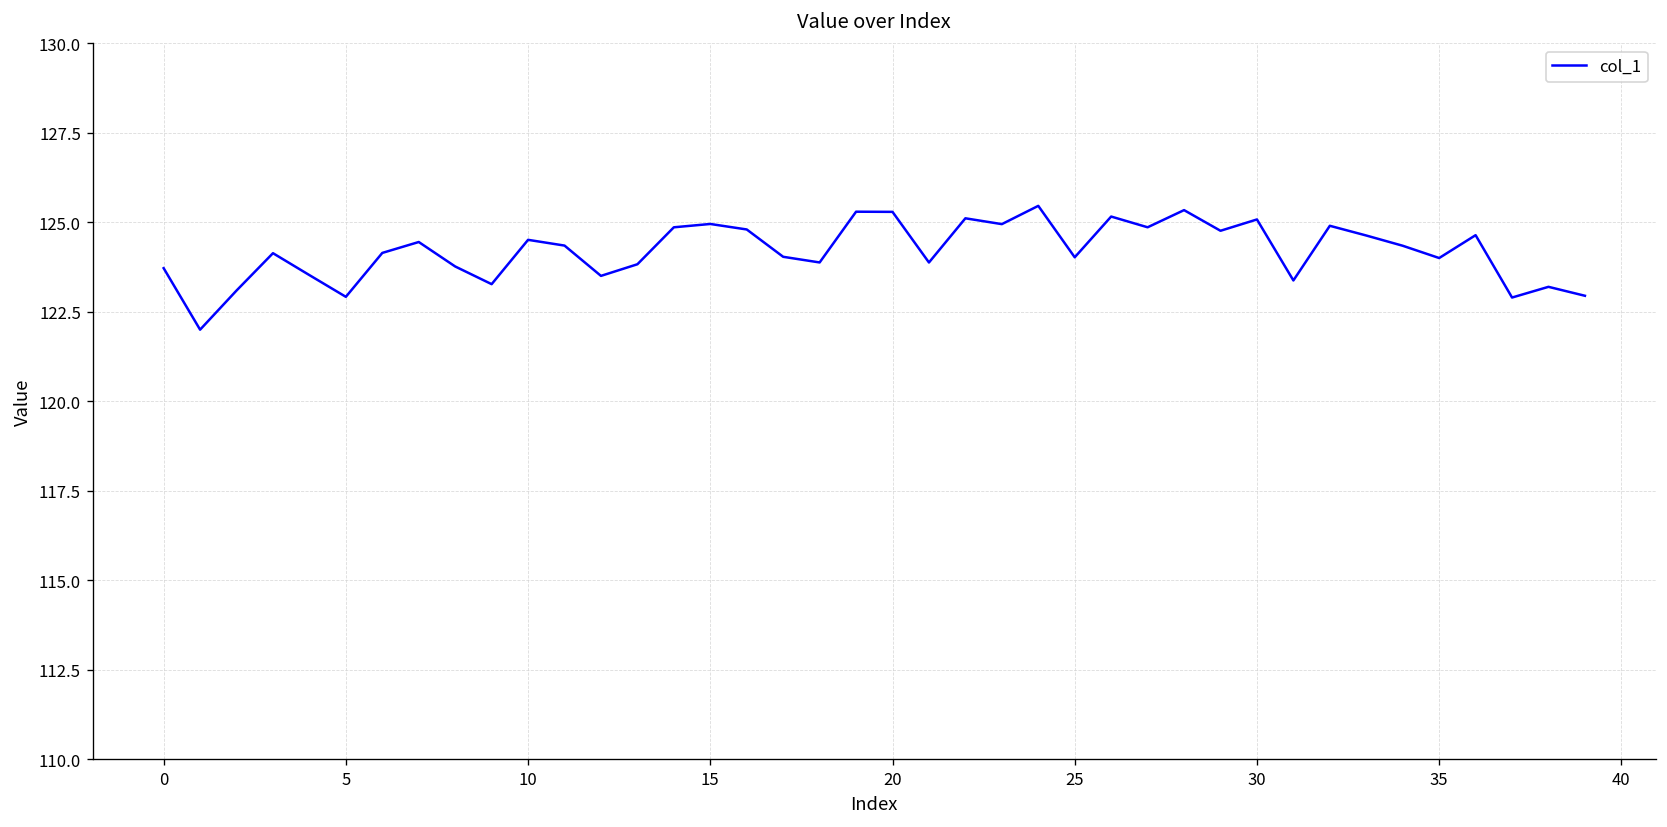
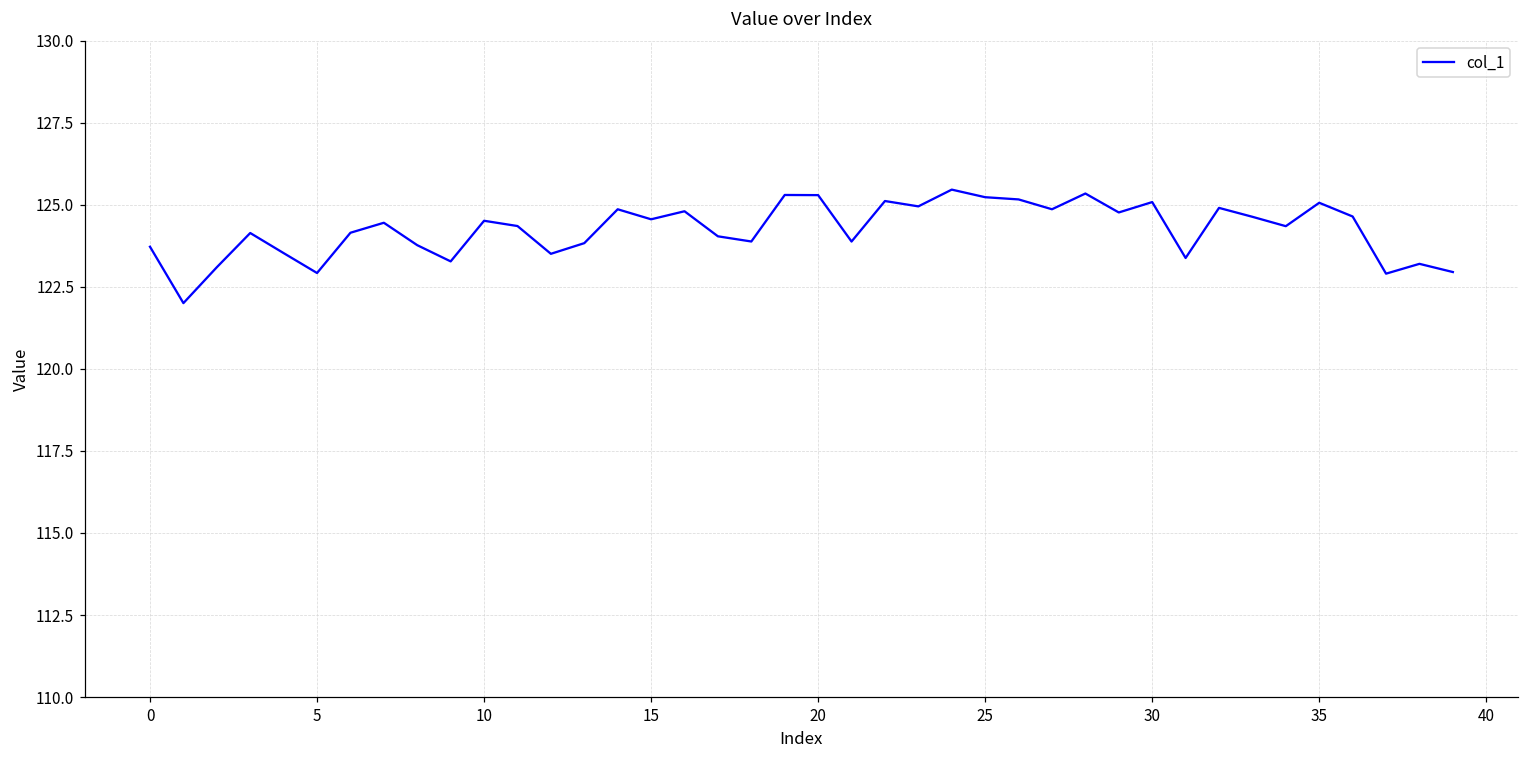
15: 125.0 -> 124.6
25: 124.0 -> 125.2
35: 124.0 -> 125.1
